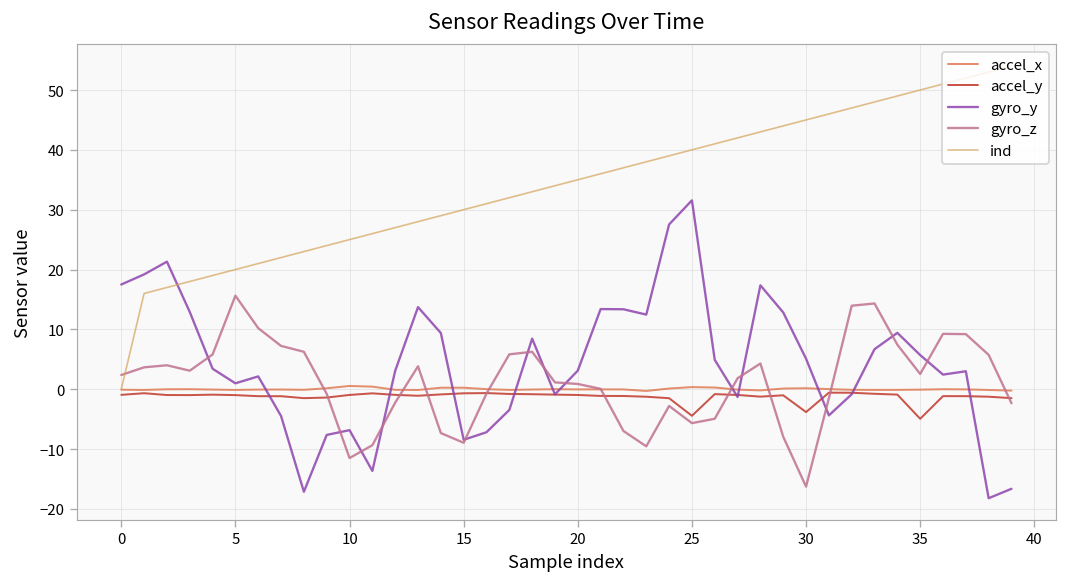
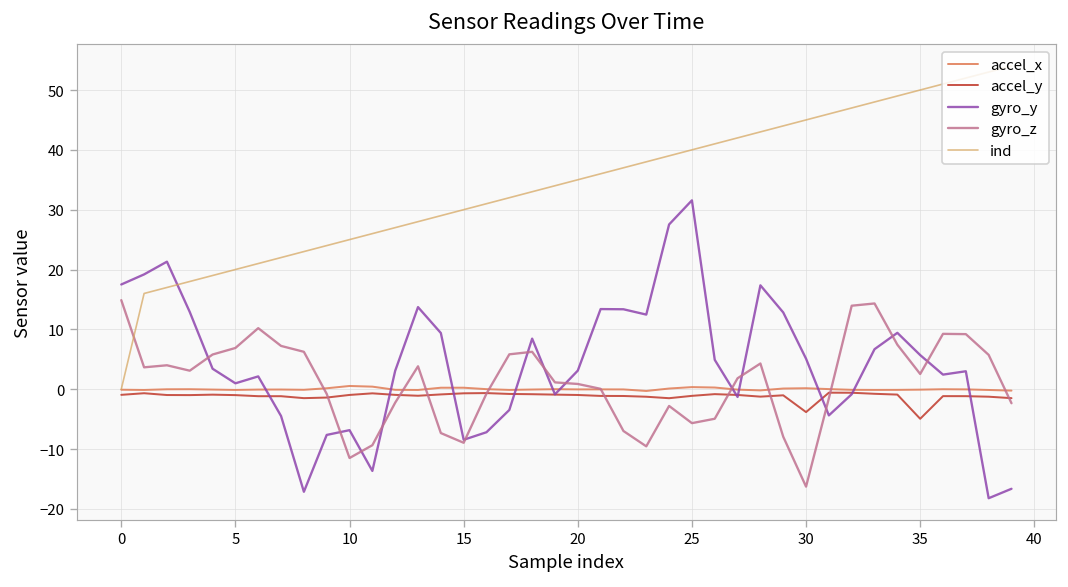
gyro_z, 0: 2 -> 15
gyro_z, 5: 16 -> 7
accel_y, 25: -4 -> -1
